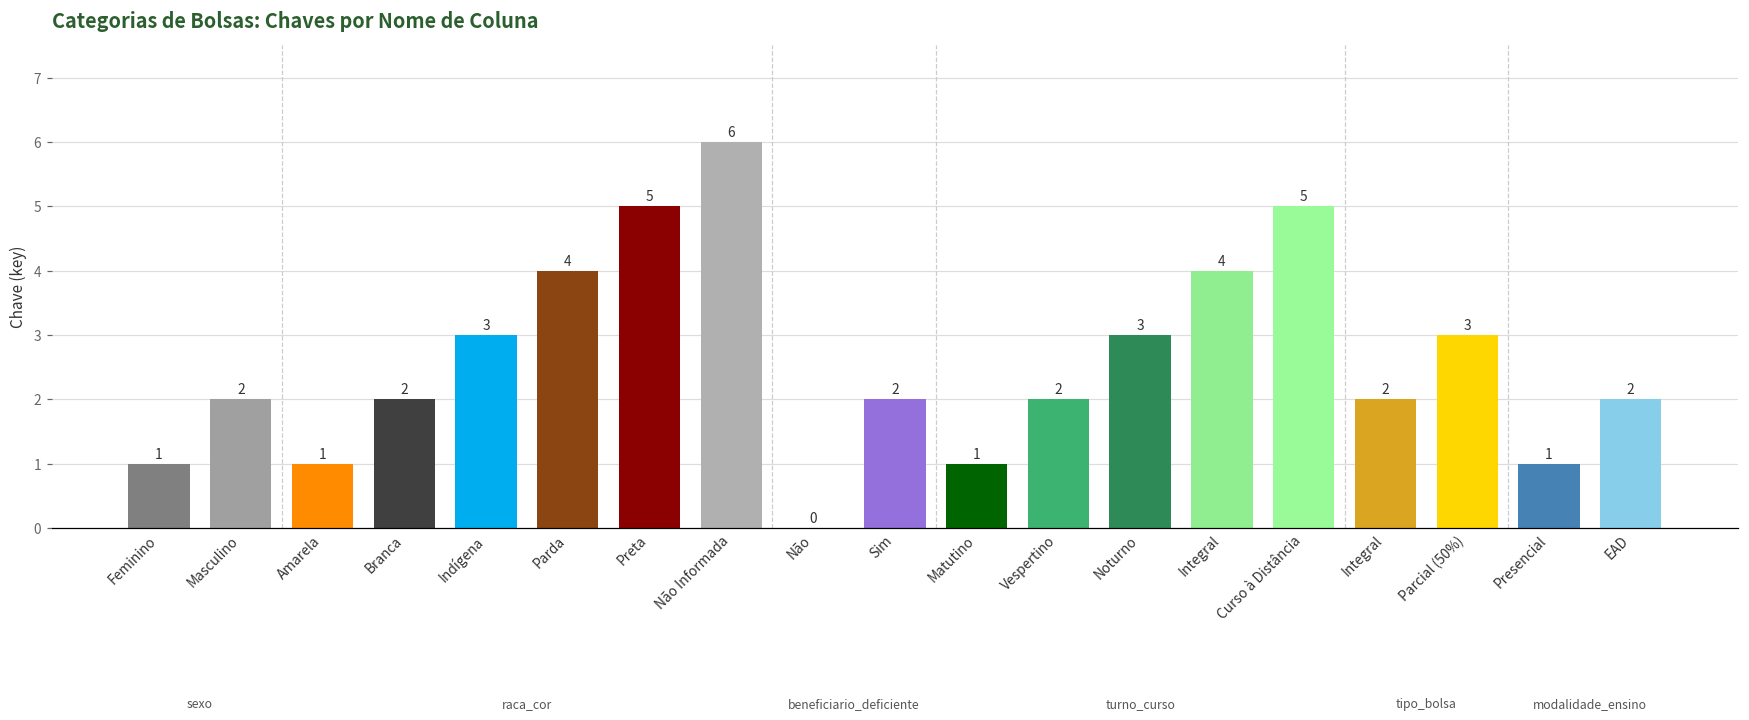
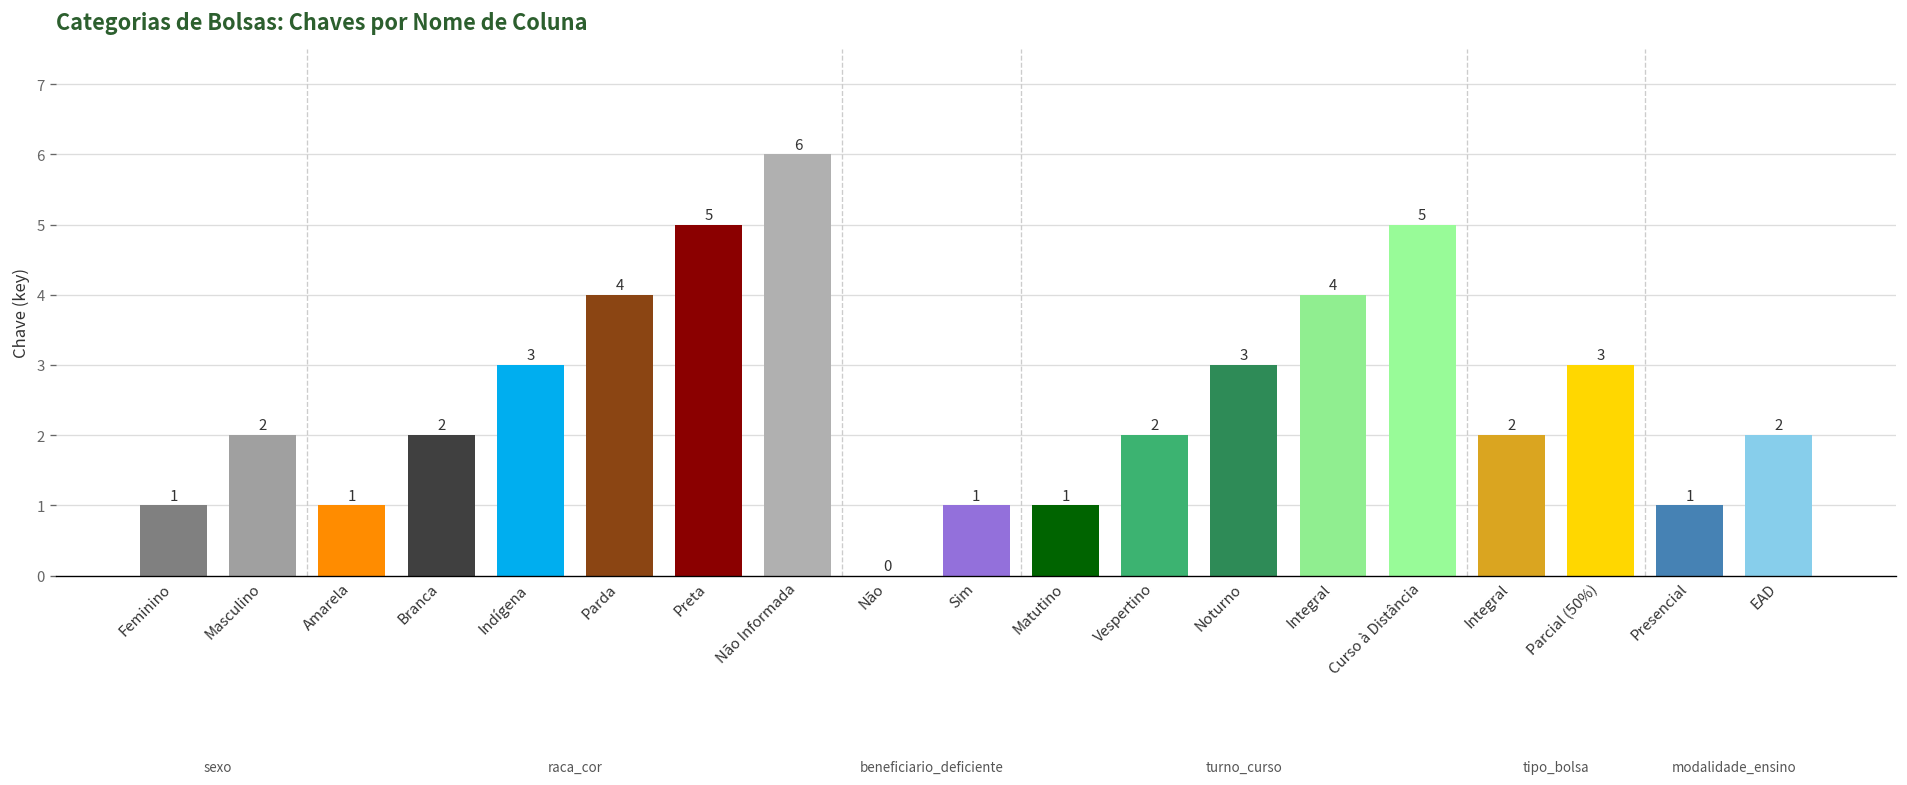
Sim: 2 -> 1
